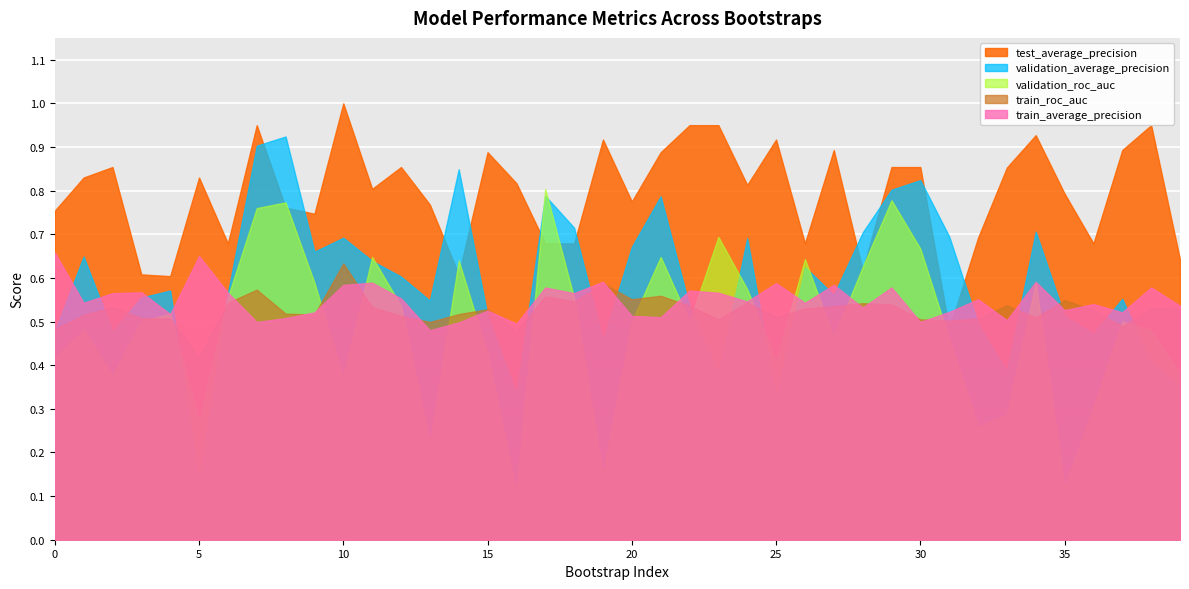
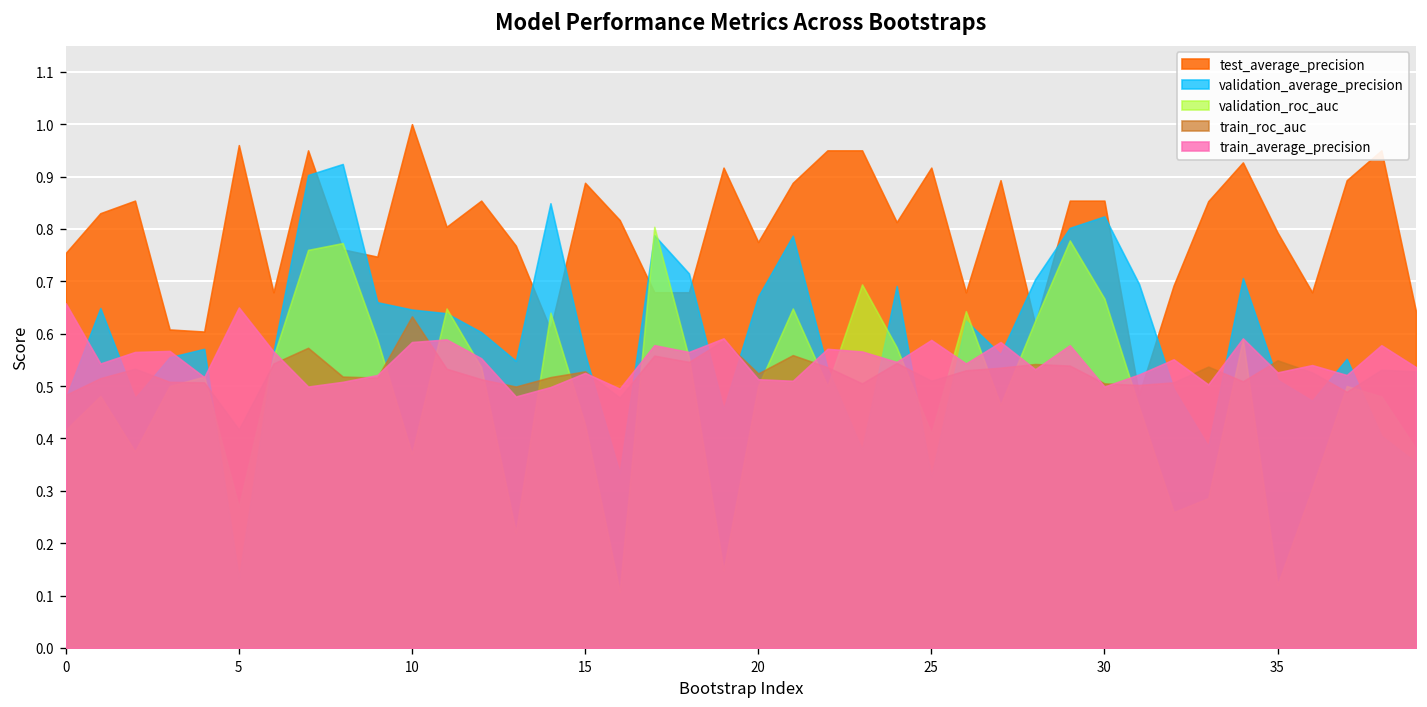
test_average_precision, 5: 0.83 -> 0.96
validation_average_precision, 10: 0.69 -> 0.65
validation_average_precision, 15: 0.51 -> 0.56
train_roc_auc, 20: 0.55 -> 0.52
